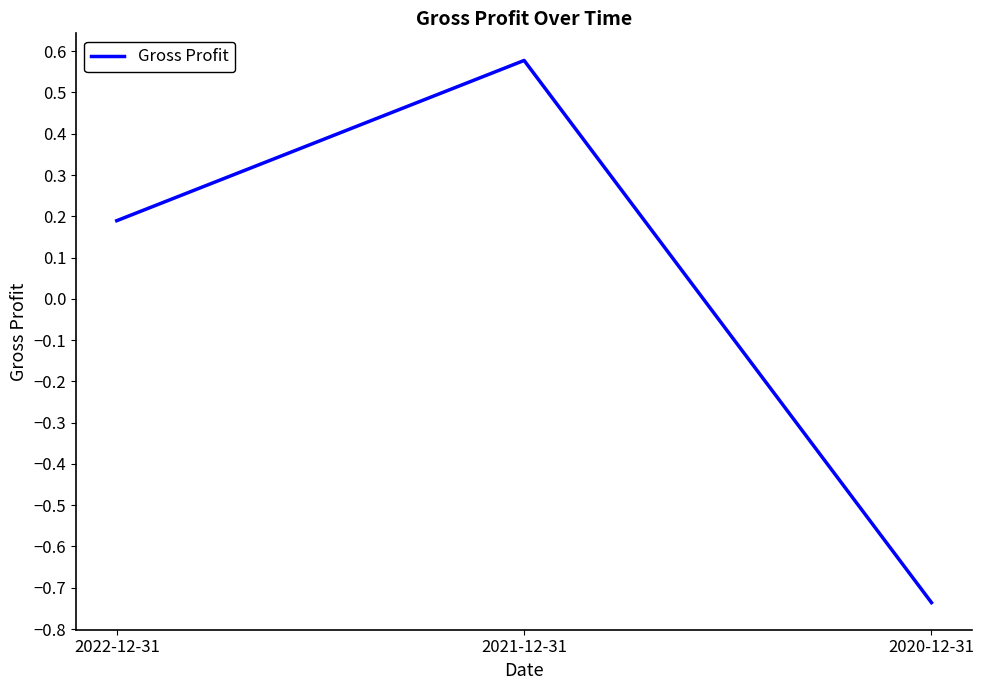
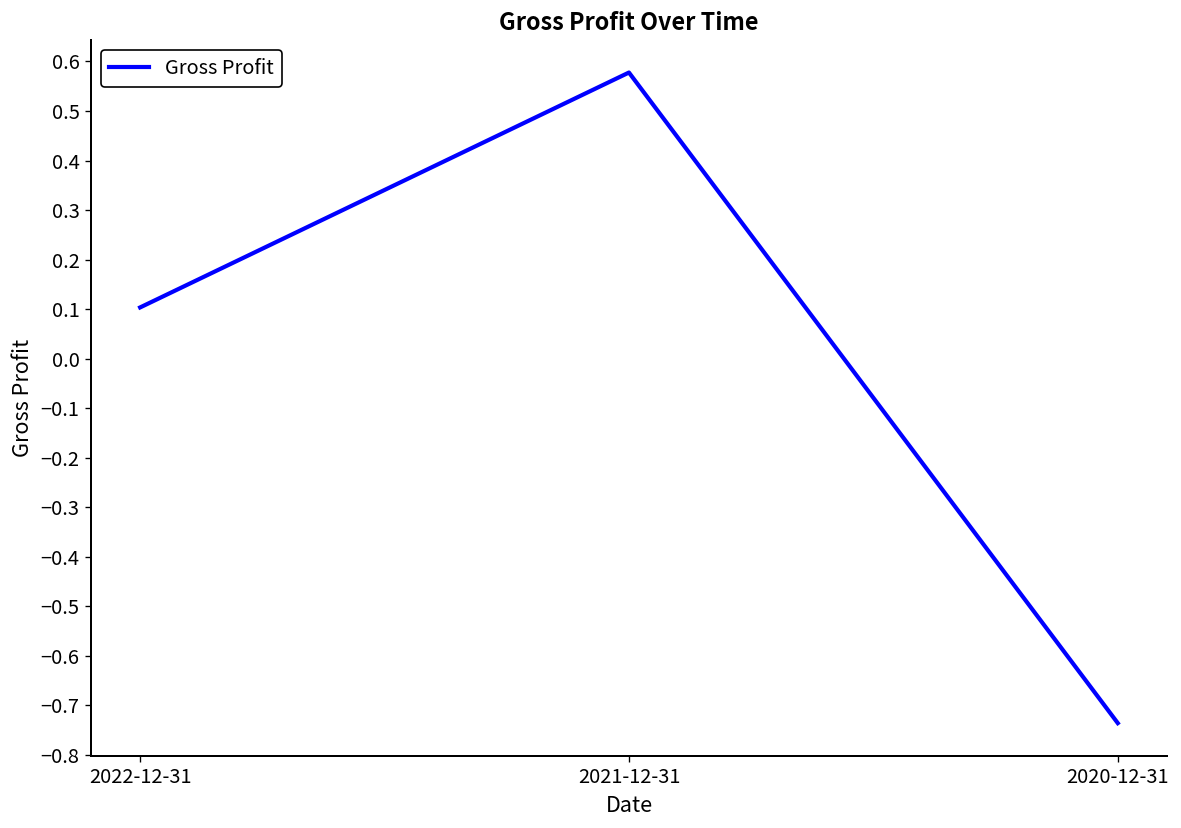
2022-12-31: 0.19 -> 0.10
